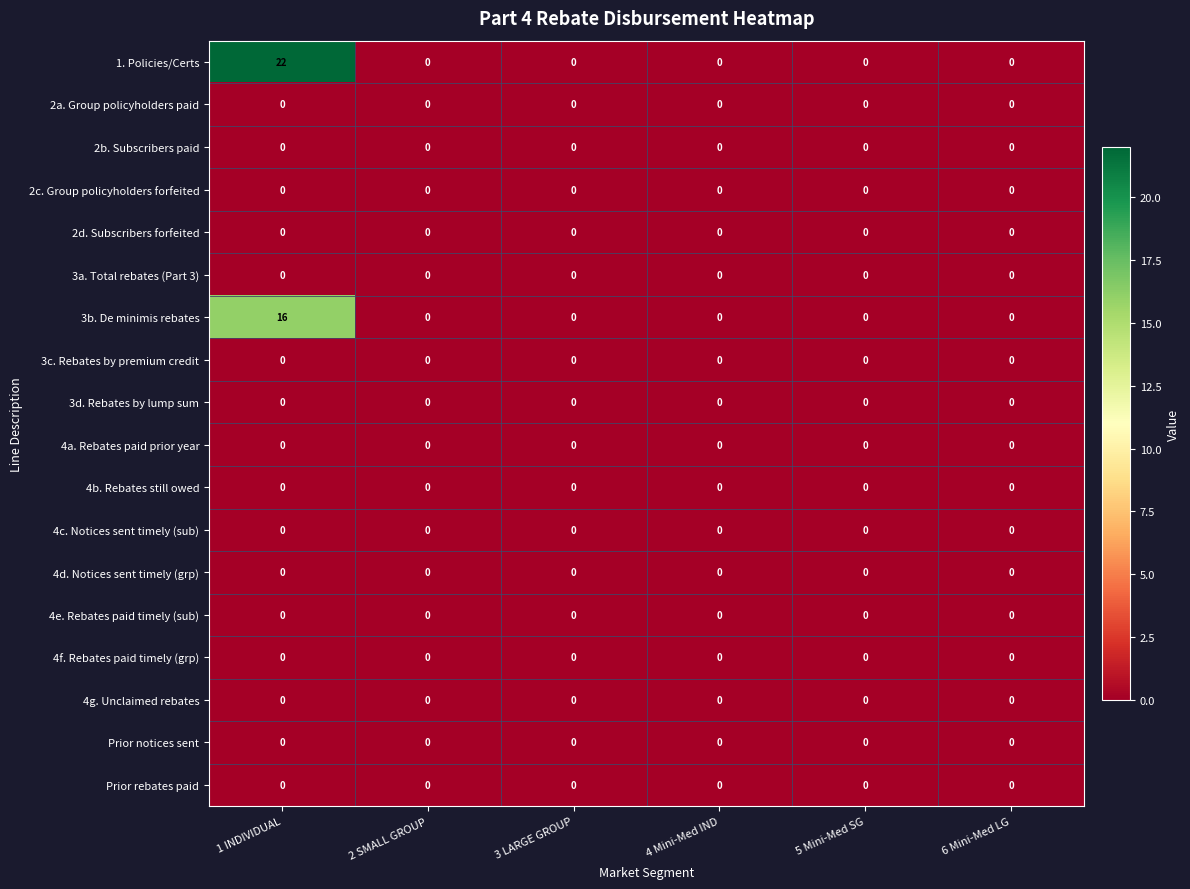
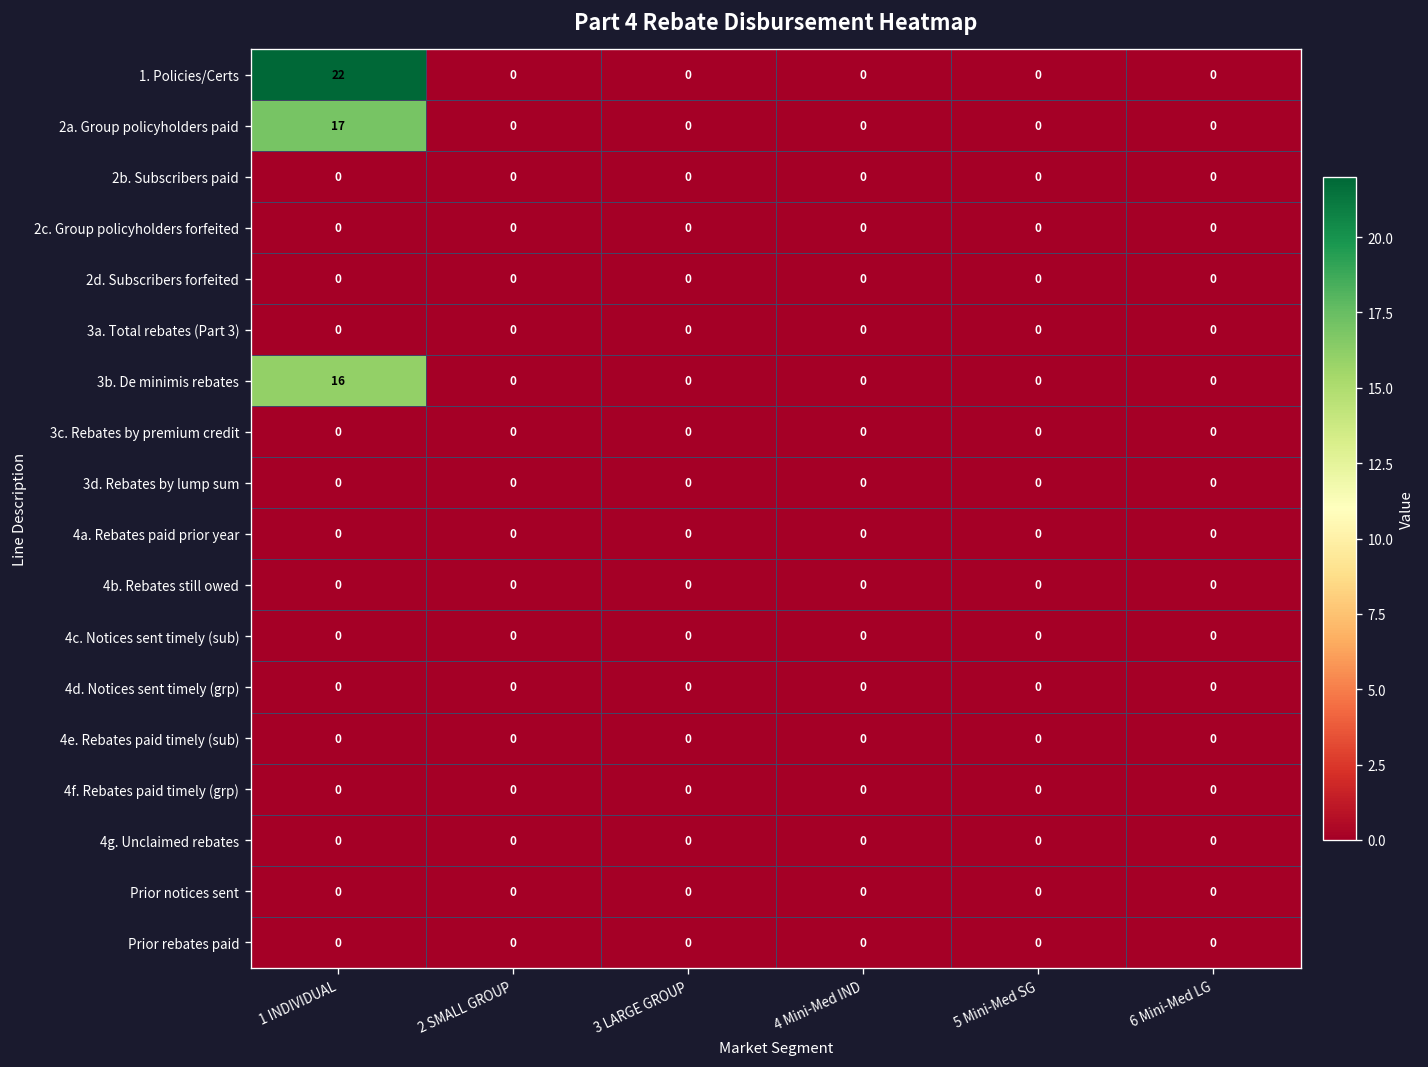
2a. Group policyholders paid, 1 INDIVIDUAL: 0 -> 17
